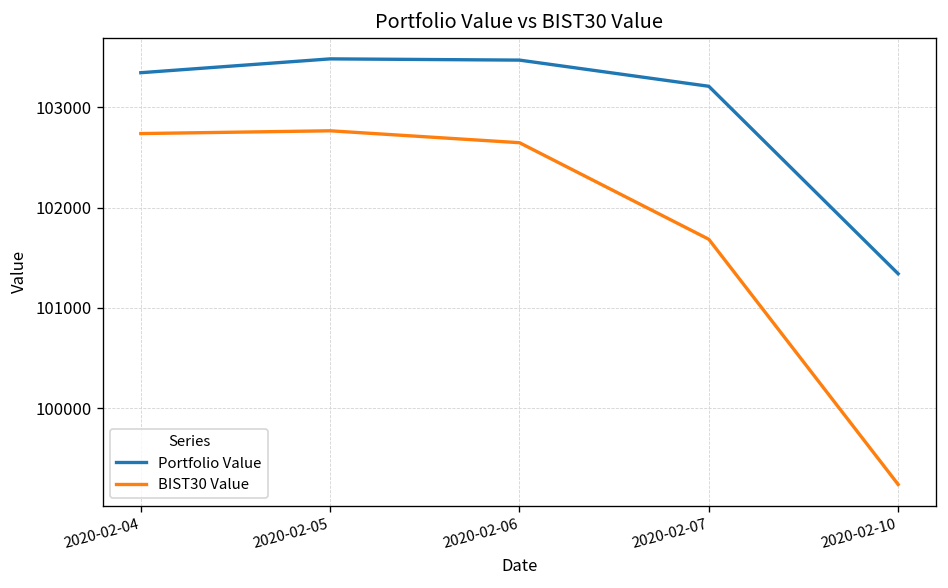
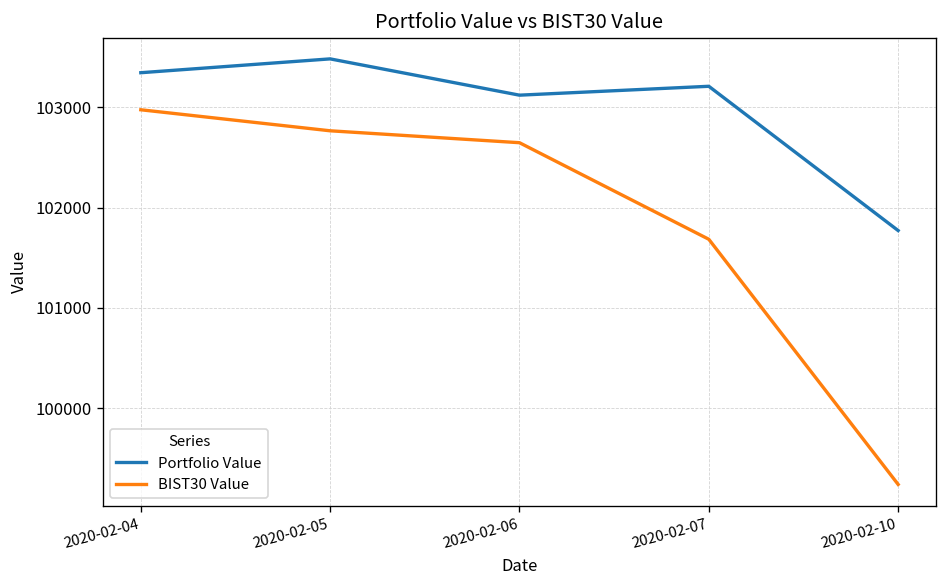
BIST30 Value, 2020-02-04: 102700 -> 103000
Portfolio Value, 2020-02-06: 103500 -> 103100
Portfolio Value, 2020-02-10: 101300 -> 101800
